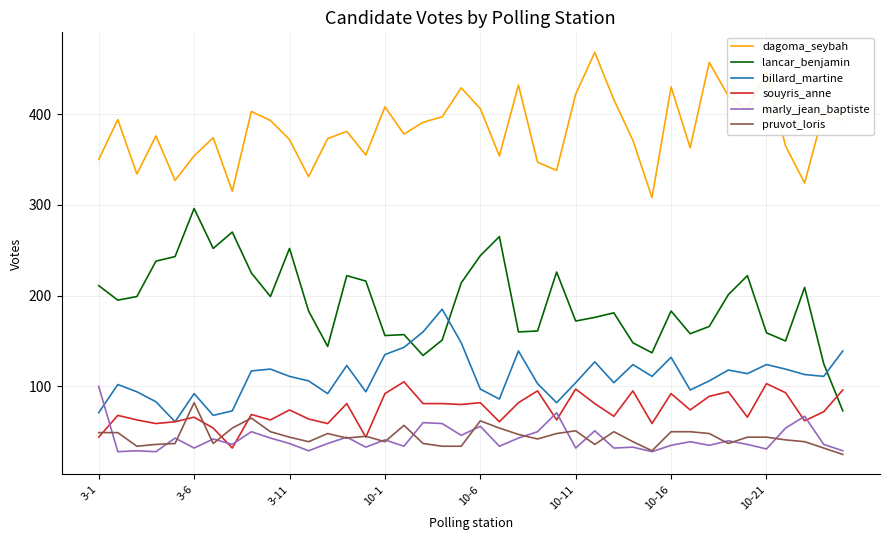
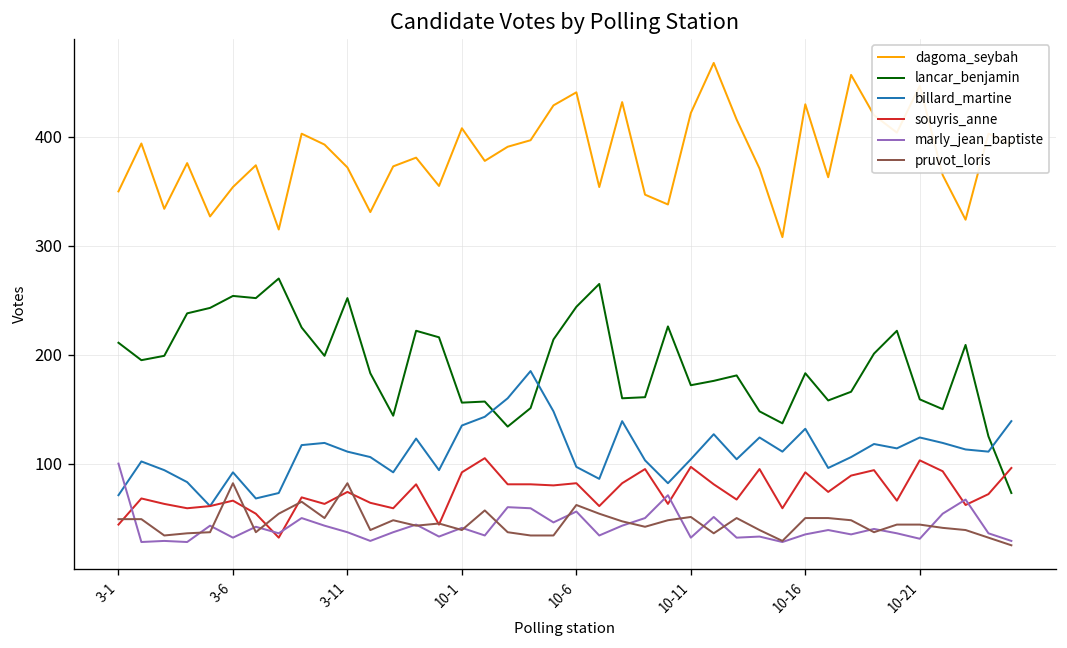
lancar_benjamin, 3-6: 300 -> 250
pruvot_loris, 3-11: 40 -> 80
dagoma_seybah, 10-6: 410 -> 440
